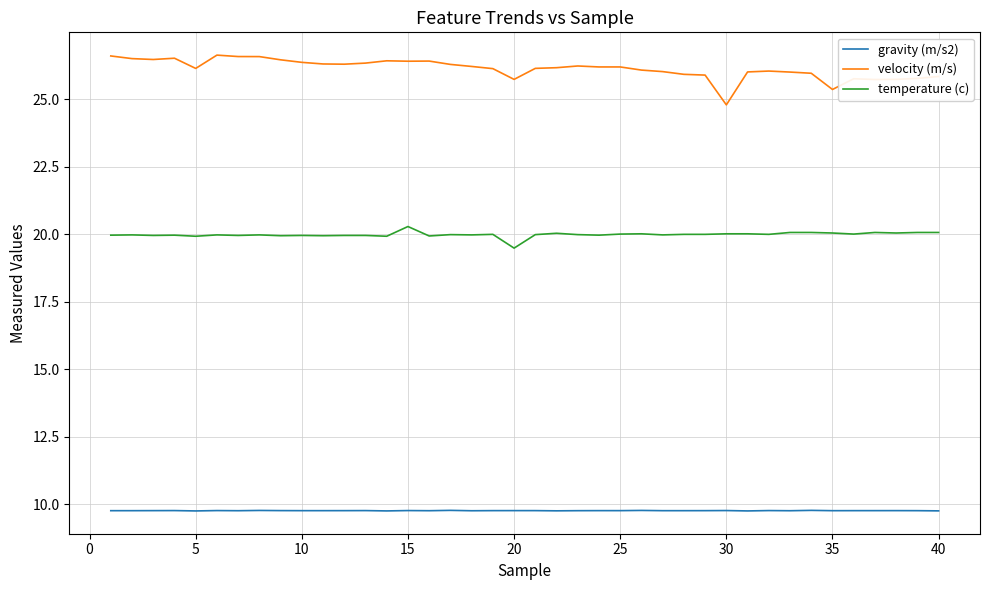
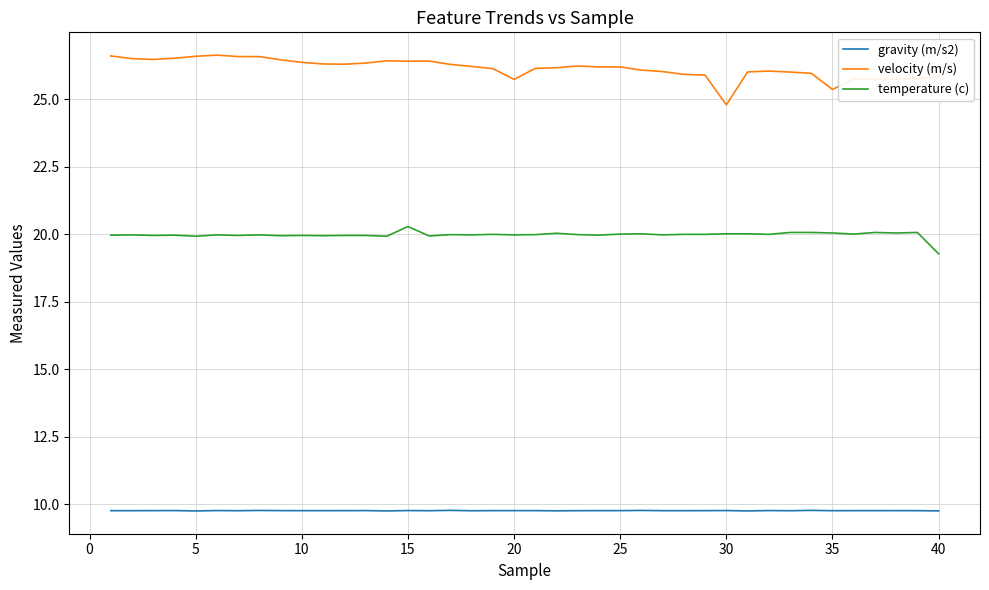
velocity (m/s), 5: 26.1 -> 26.6
temperature (c), 20: 19.5 -> 20.0
temperature (c), 40: 20.1 -> 19.3
